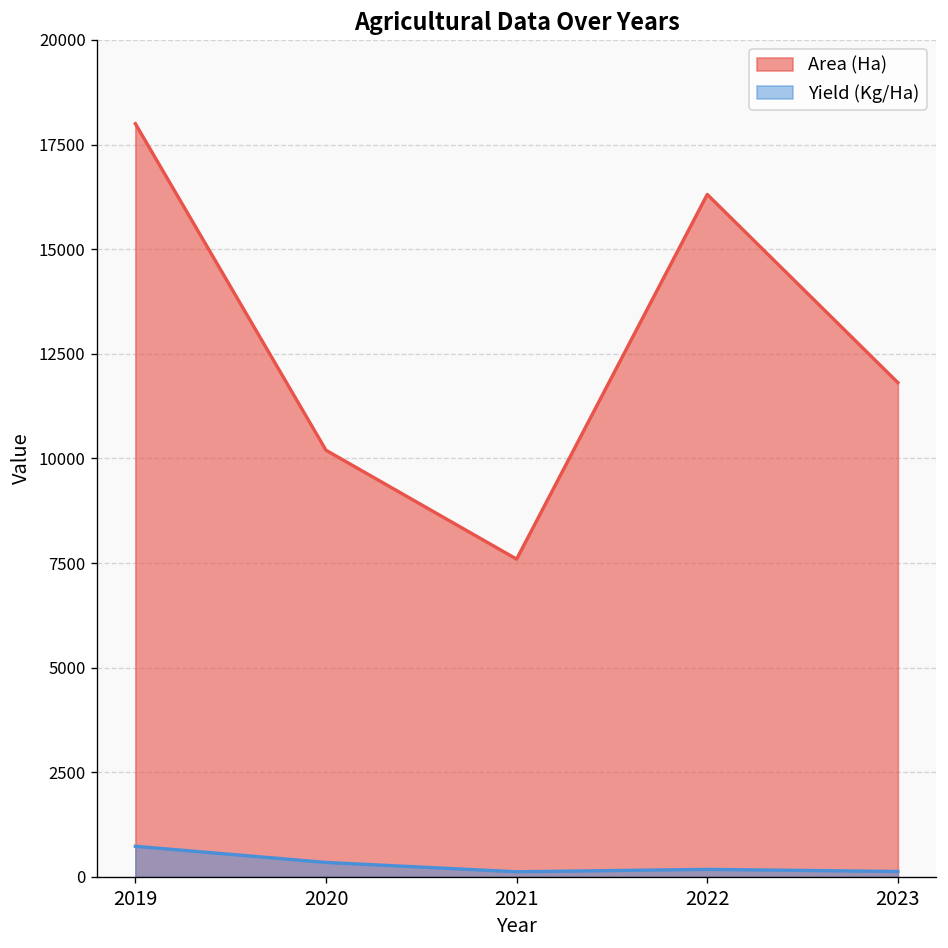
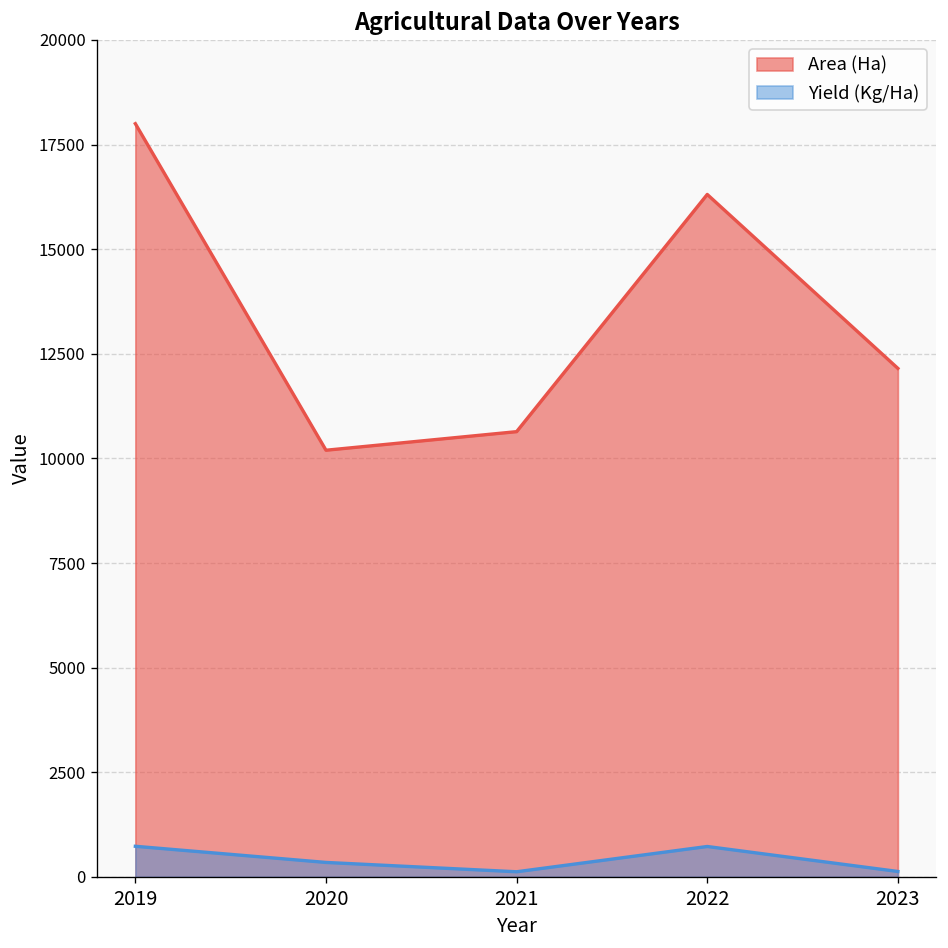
Area (Ha), 2021: 7600 -> 10600
Yield (Kg/Ha), 2022: 200 -> 700
Area (Ha), 2023: 11800 -> 12200
